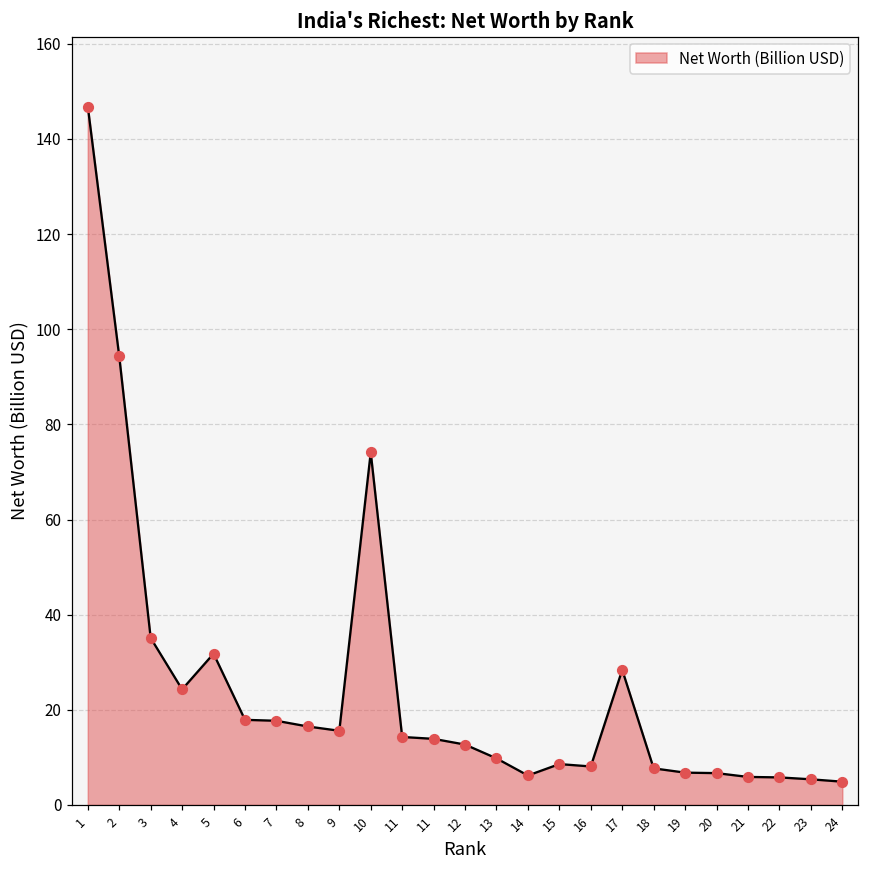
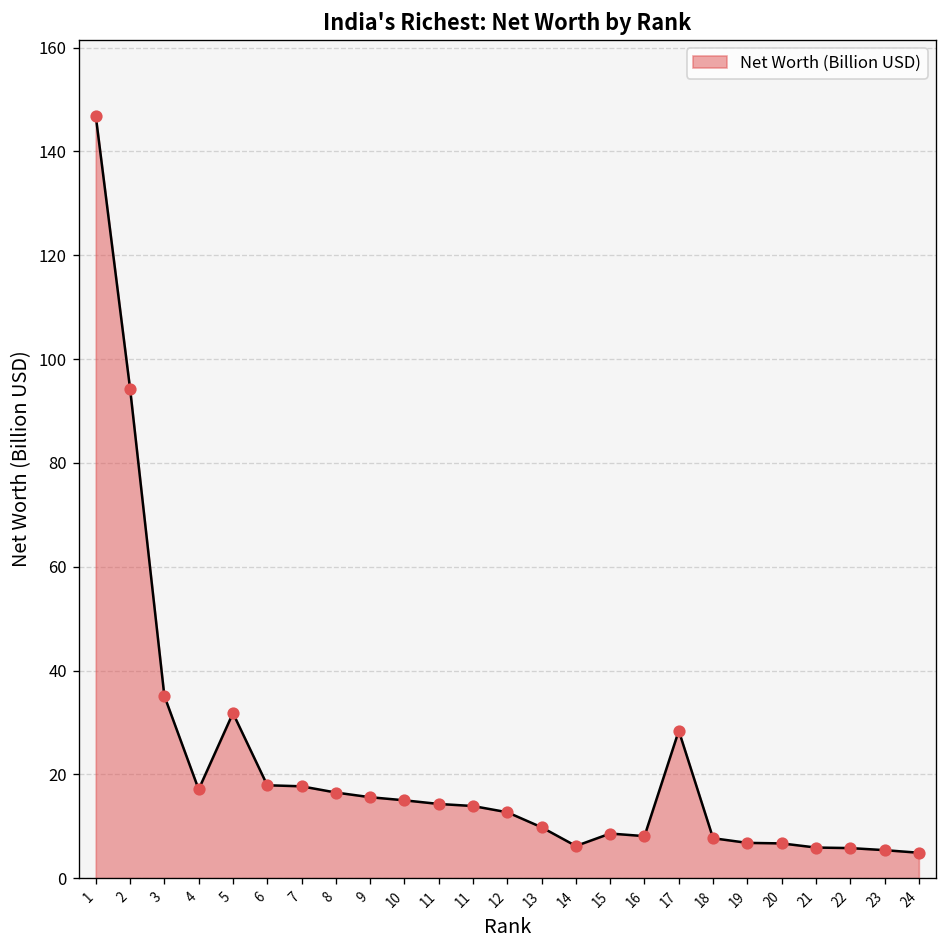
4: 24 -> 17
10: 74 -> 15
